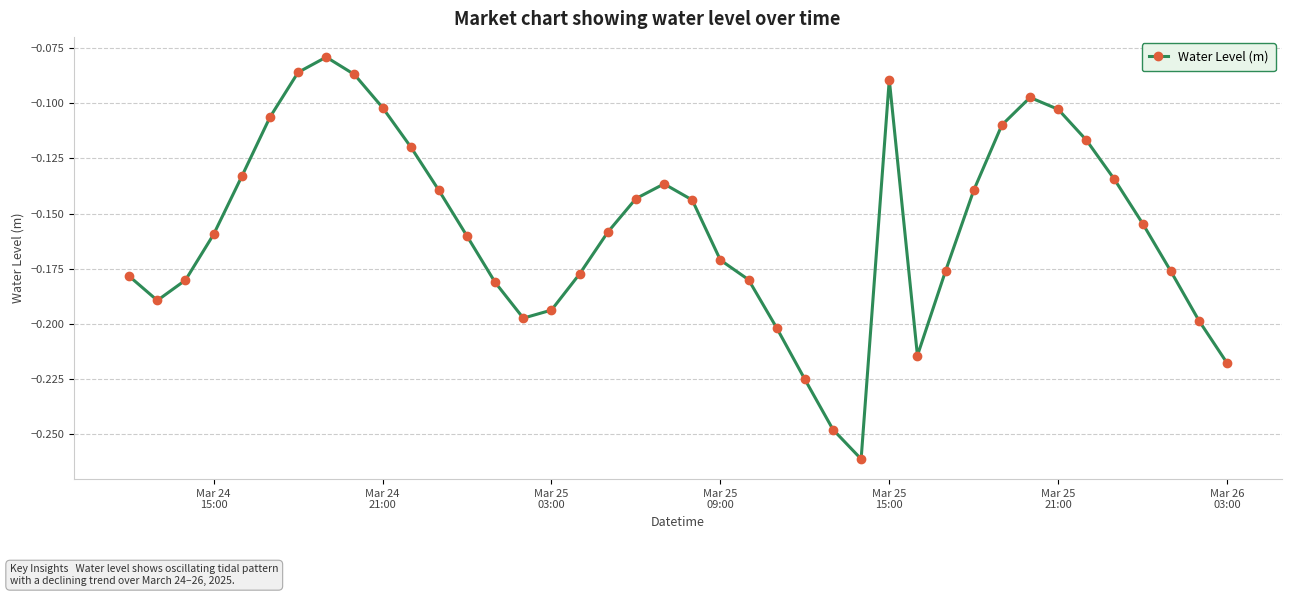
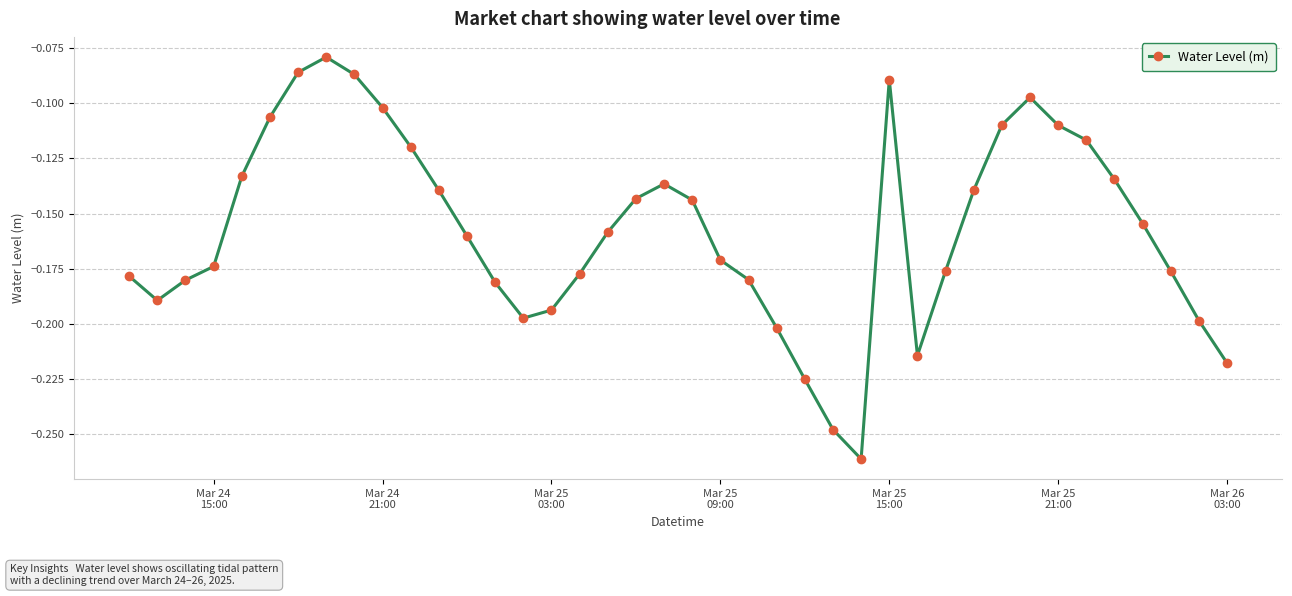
Mar 24 15:00: -0.159 -> -0.174
Mar 25 21:00: -0.103 -> -0.110
